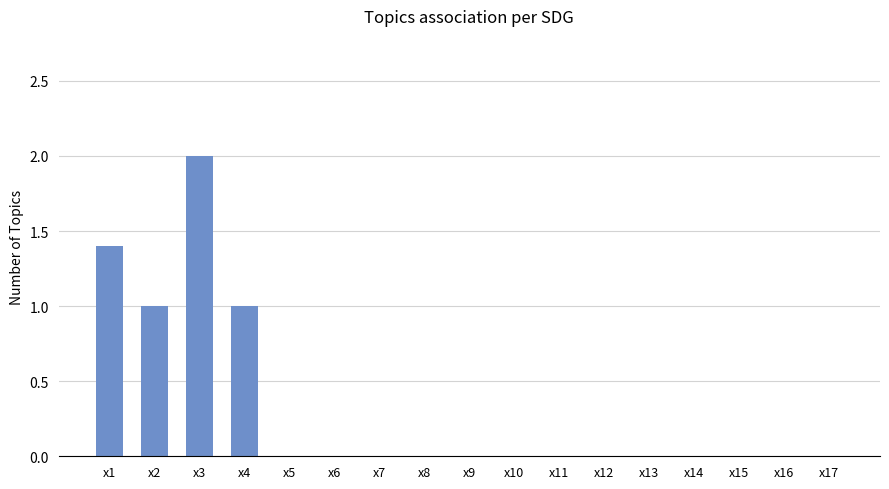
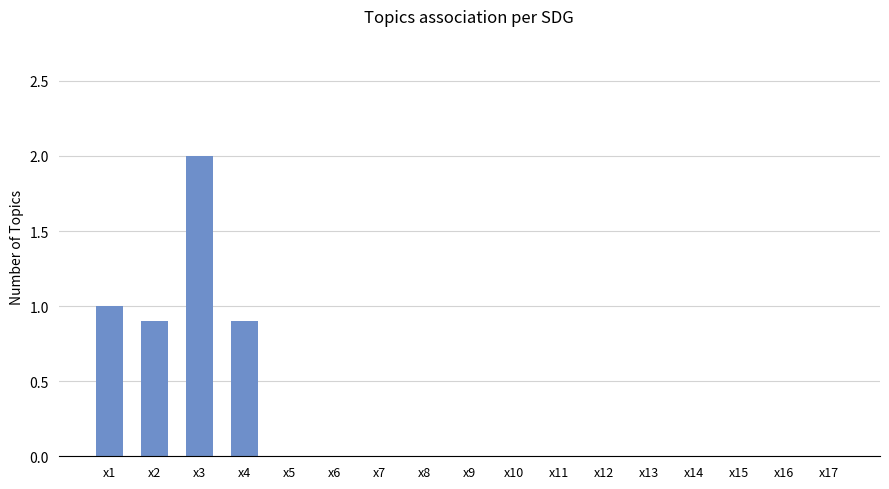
x1: 1.4 -> 1.0
x2: 1.0 -> 0.9
x4: 1.0 -> 0.9
